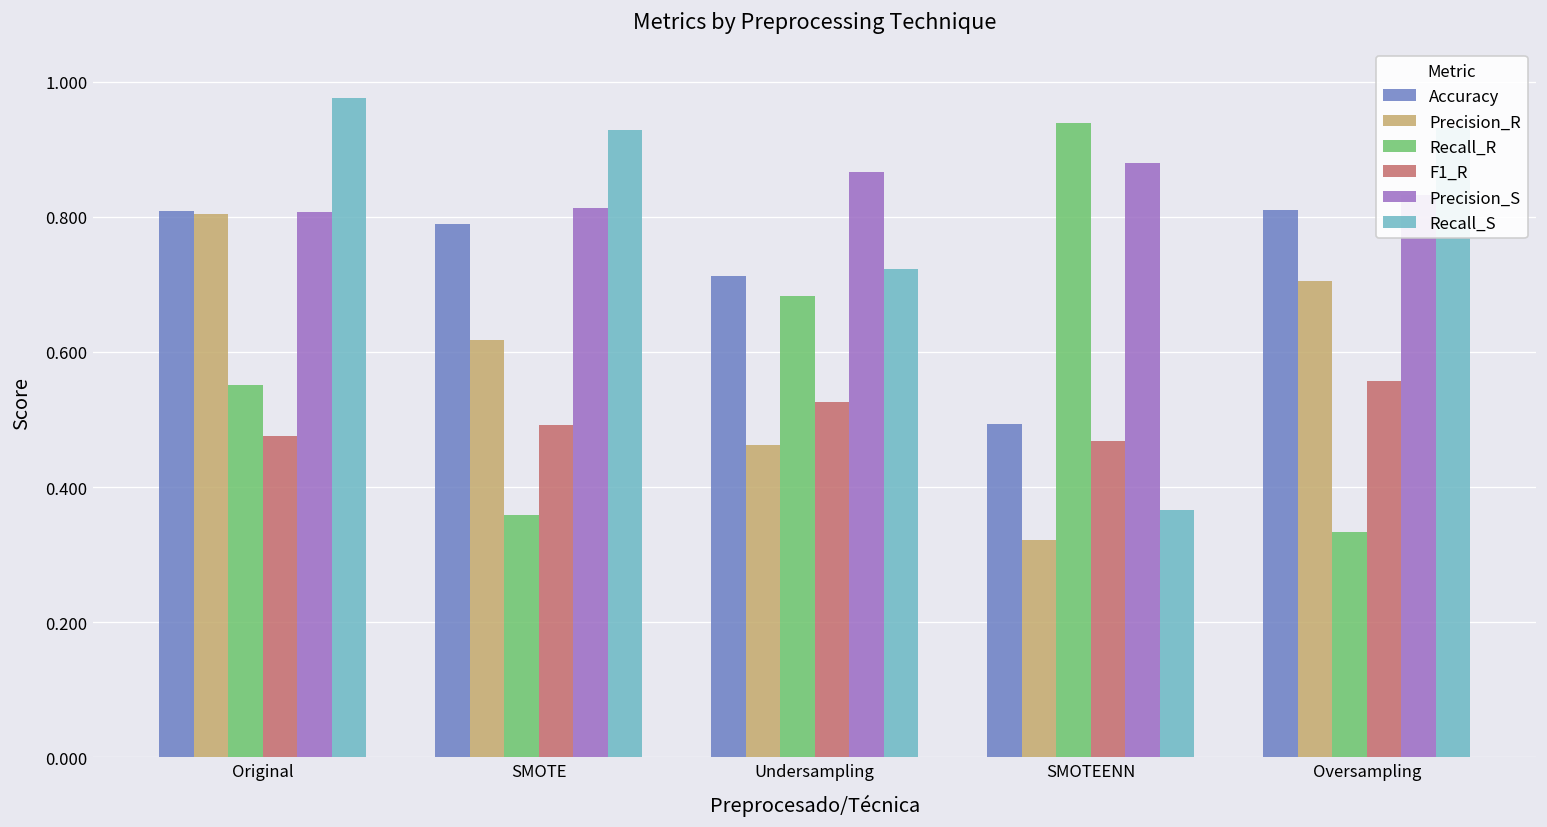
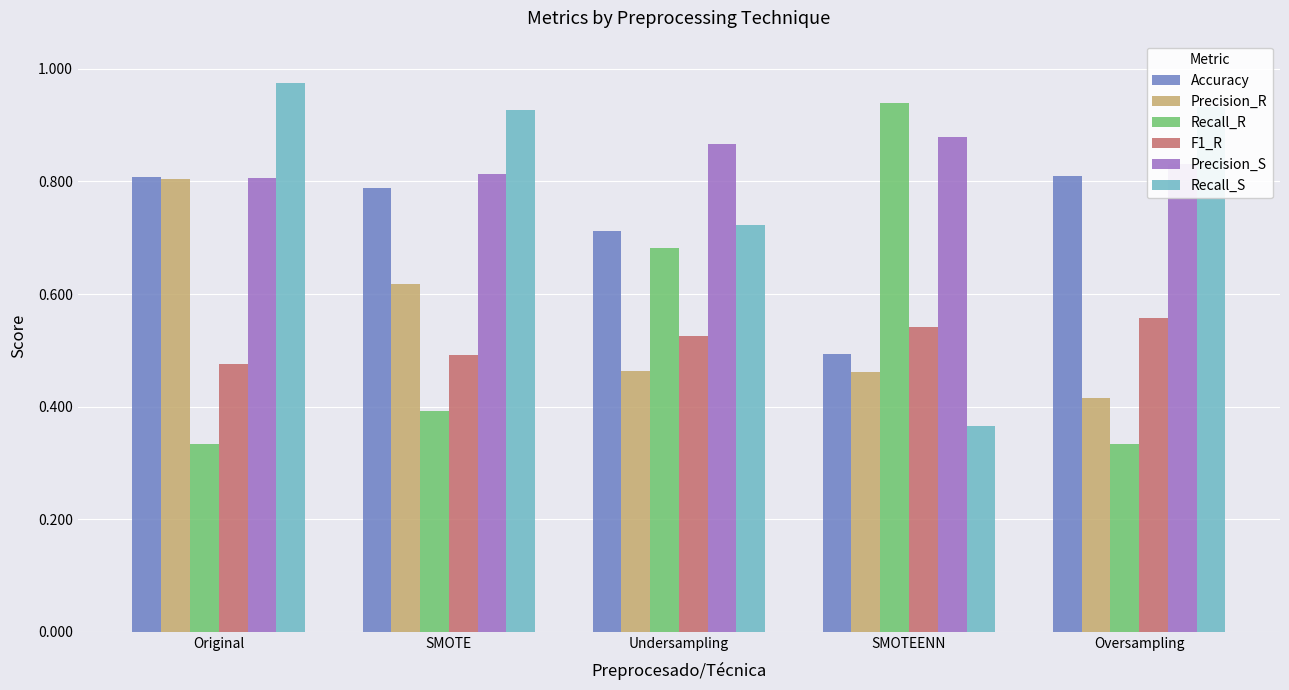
Recall_R, Original: 0.55 -> 0.33
Recall_R, SMOTE: 0.36 -> 0.39
Precision_R, SMOTEENN: 0.32 -> 0.46
F1_R, SMOTEENN: 0.47 -> 0.54
Precision_R, Oversampling: 0.70 -> 0.41
